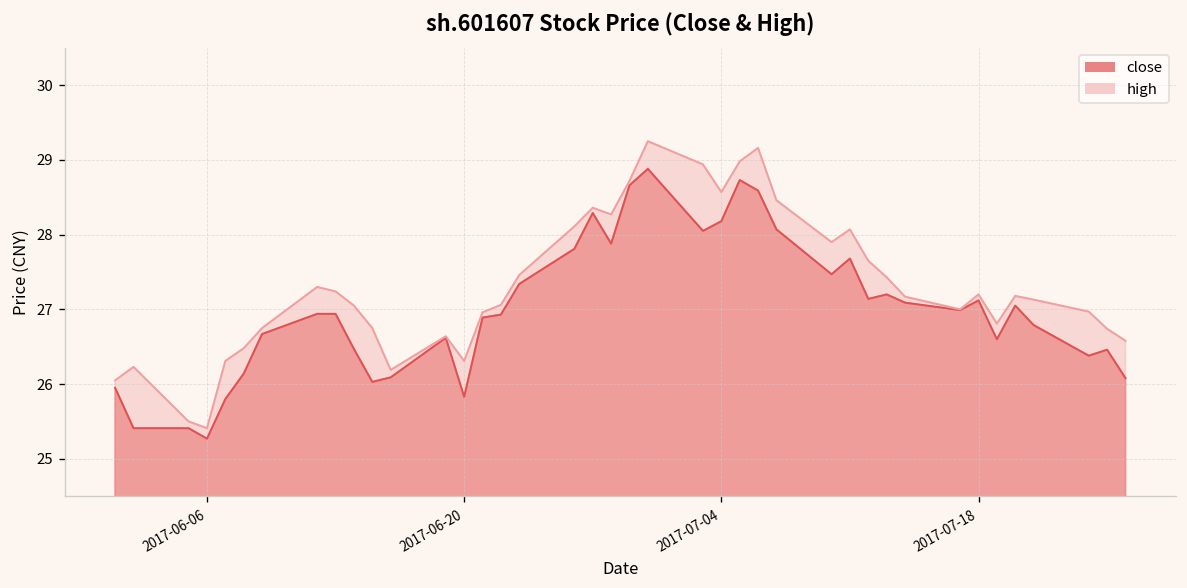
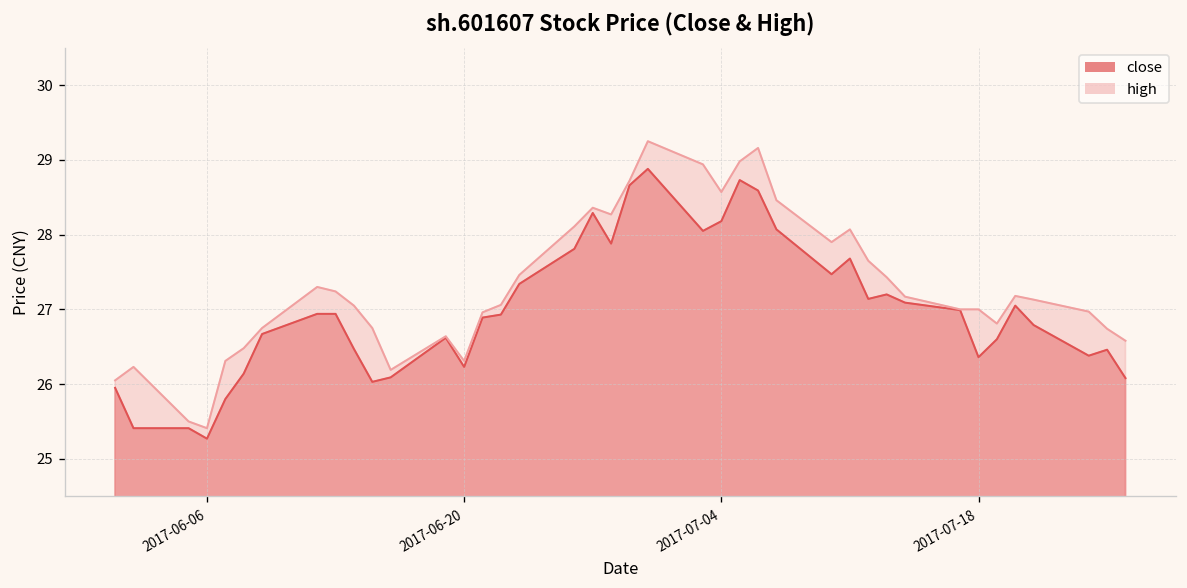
close, 2017-06-20: 25.8 -> 26.2
close, 2017-07-18: 27.1 -> 26.4
high, 2017-07-18: 27.2 -> 27.0
